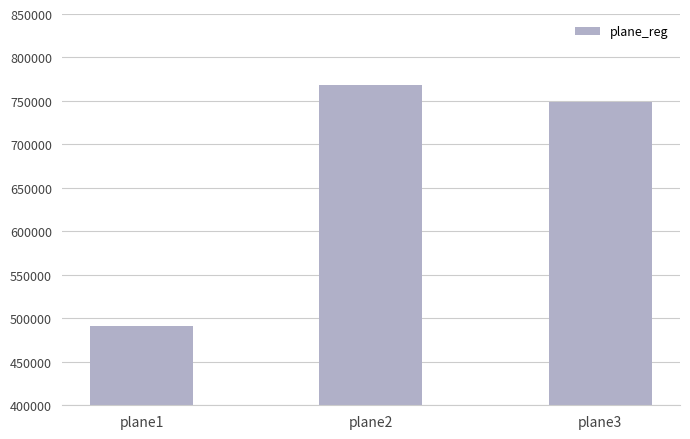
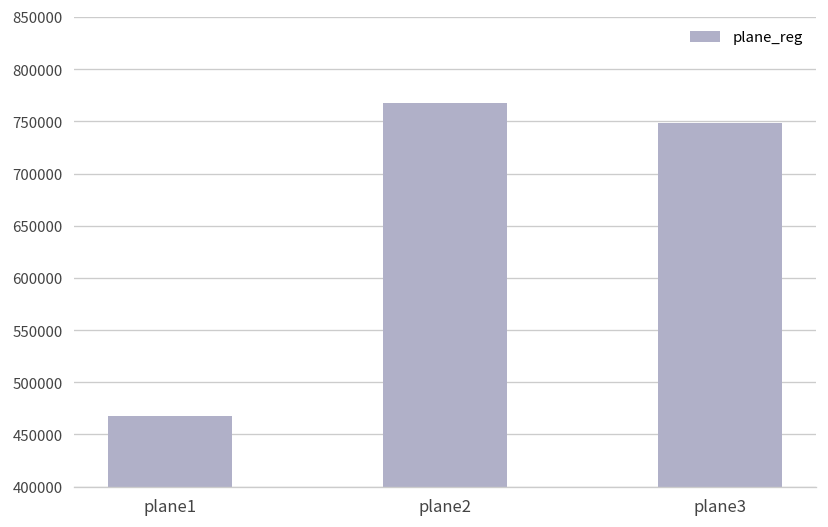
plane1: 490000 -> 470000
